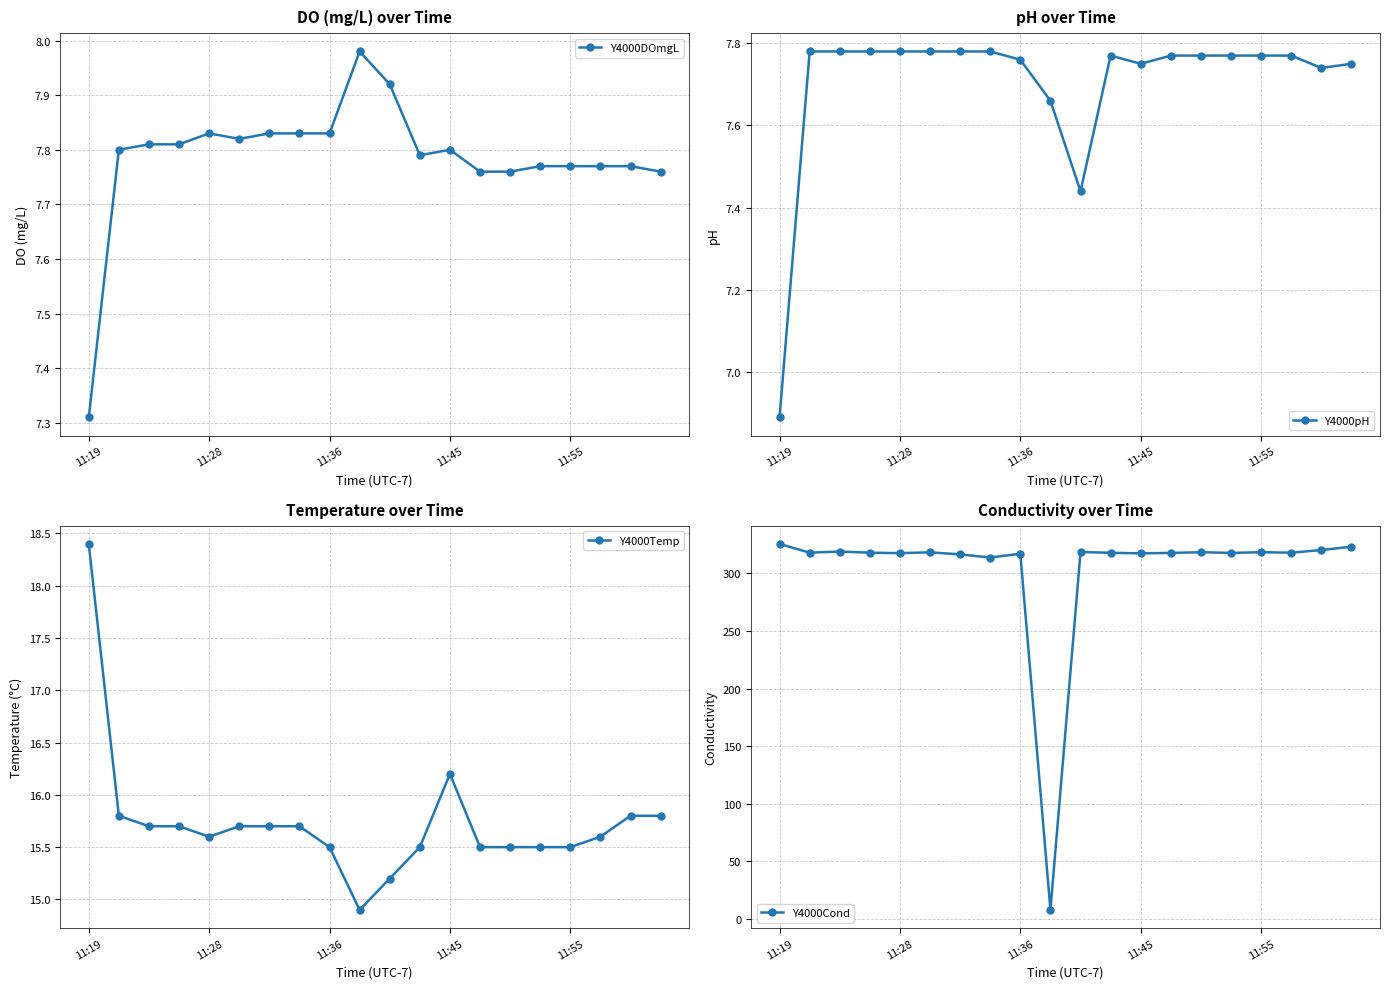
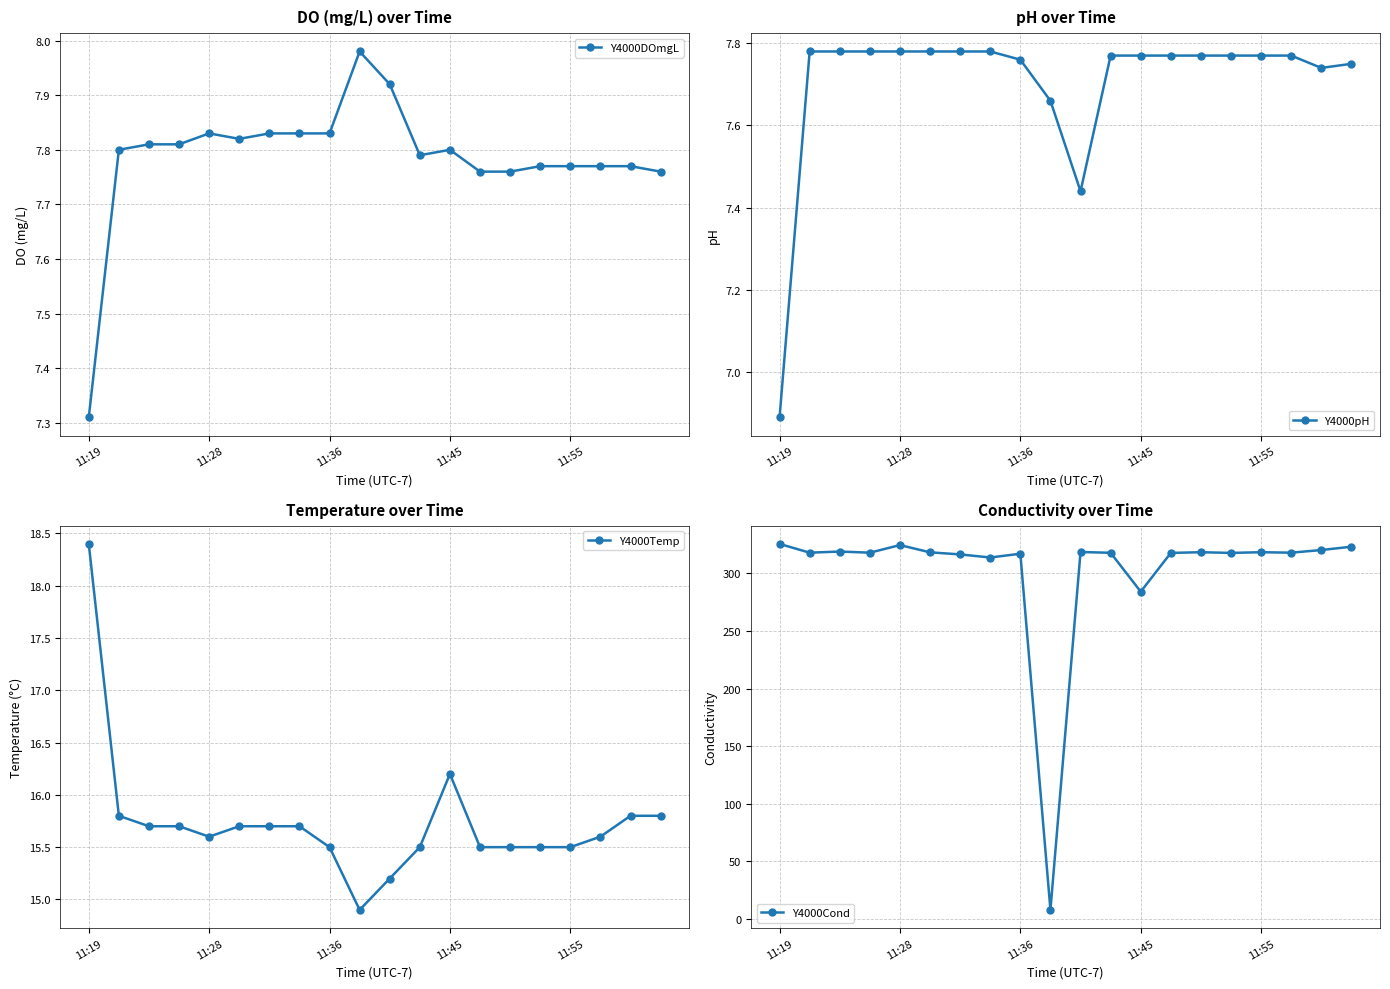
pH over Time, 11:45: 7.75 -> 7.77
Conductivity over Time, 11:28: 318 -> 325
Conductivity over Time, 11:45: 318 -> 284
